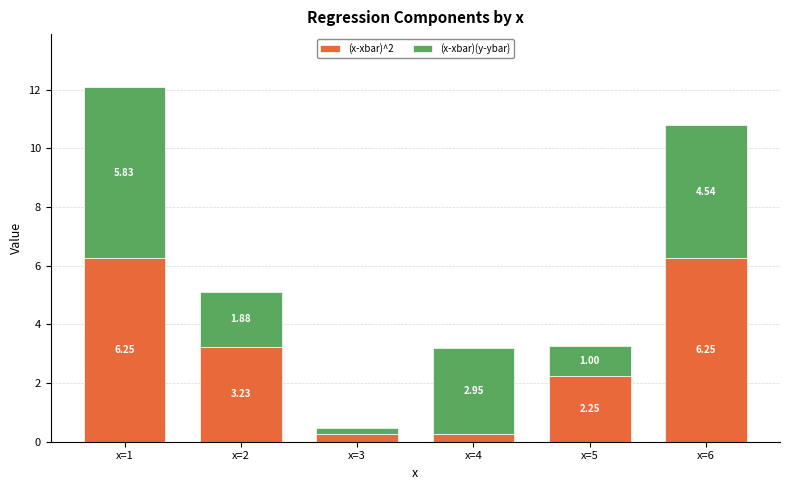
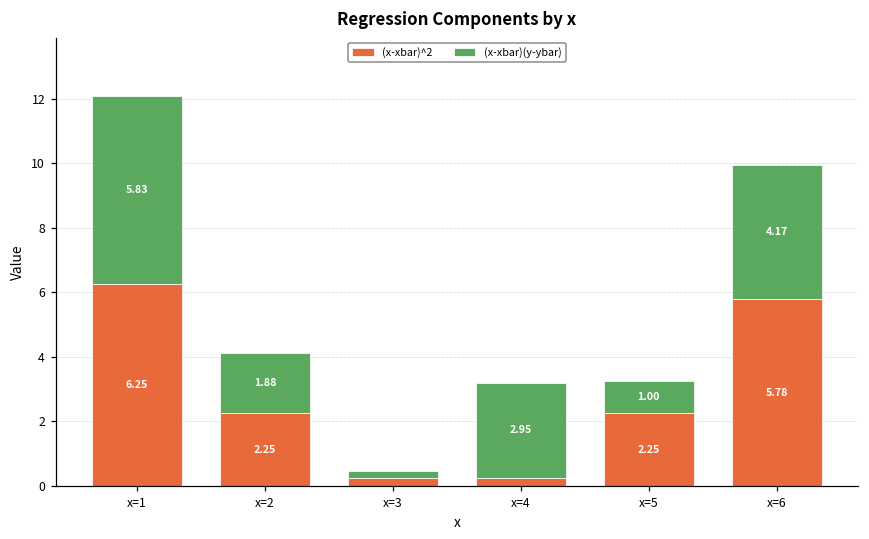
(x-xbar)^2, x=2: 3.23 -> 2.25
(x-xbar)^2, x=6: 6.25 -> 5.78
(x-xbar)(y-ybar), x=6: 4.54 -> 4.17
